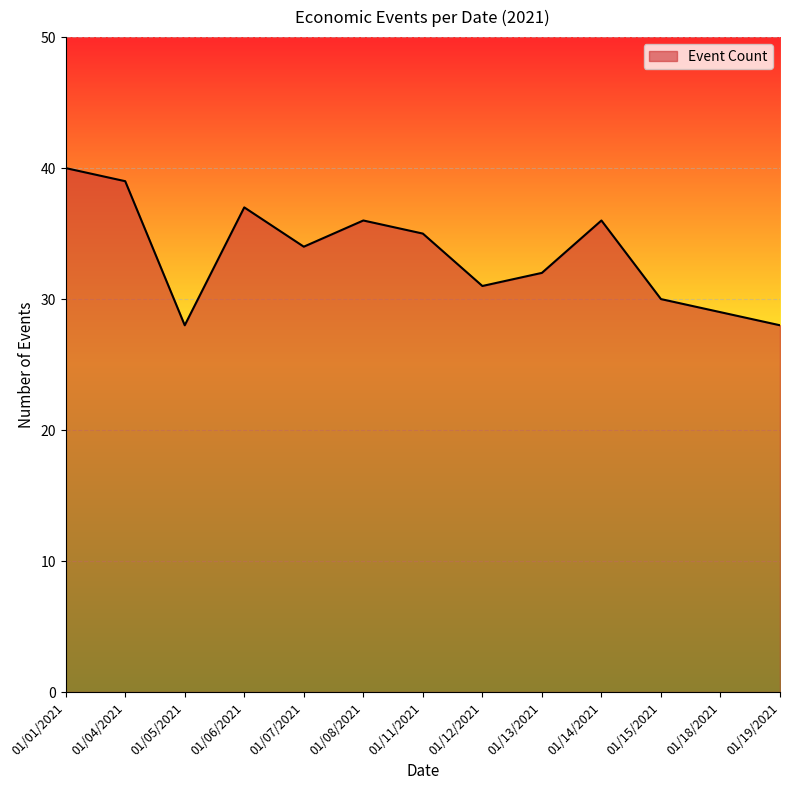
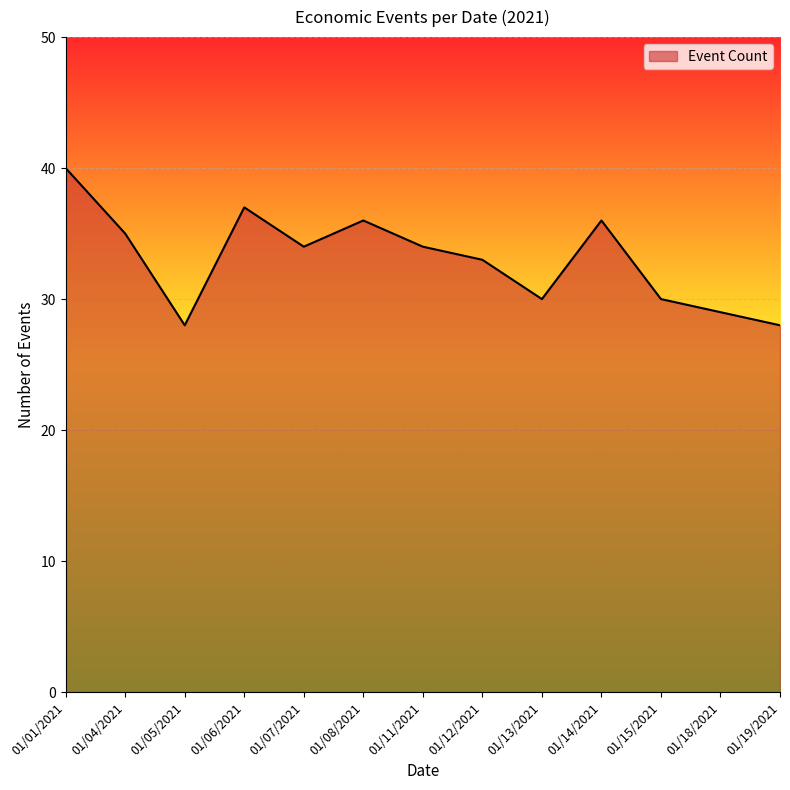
01/04/2021: 39 -> 35
01/11/2021: 35 -> 34
01/12/2021: 31 -> 33
01/13/2021: 32 -> 30
